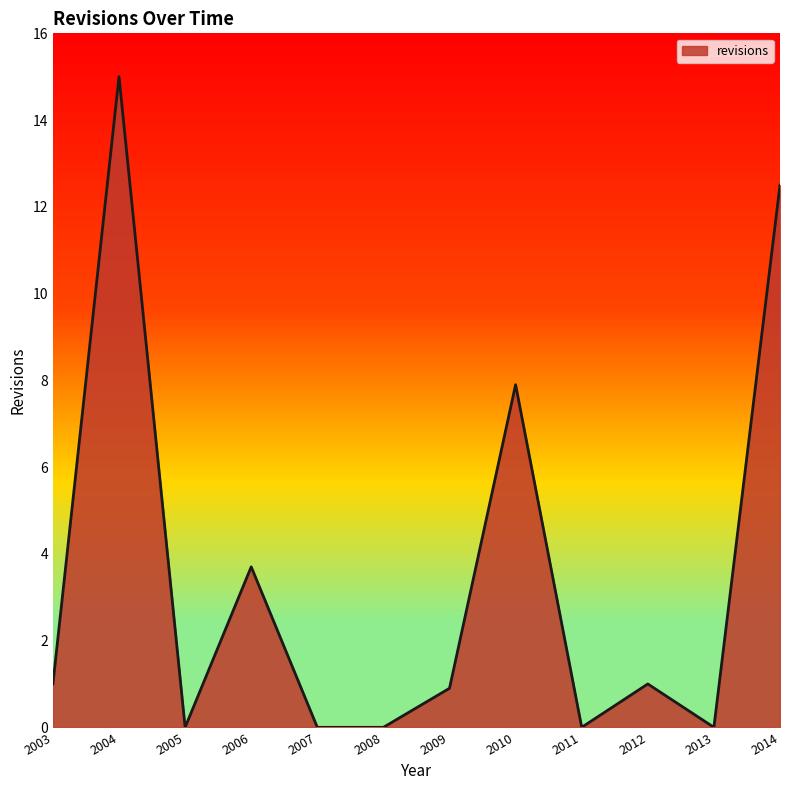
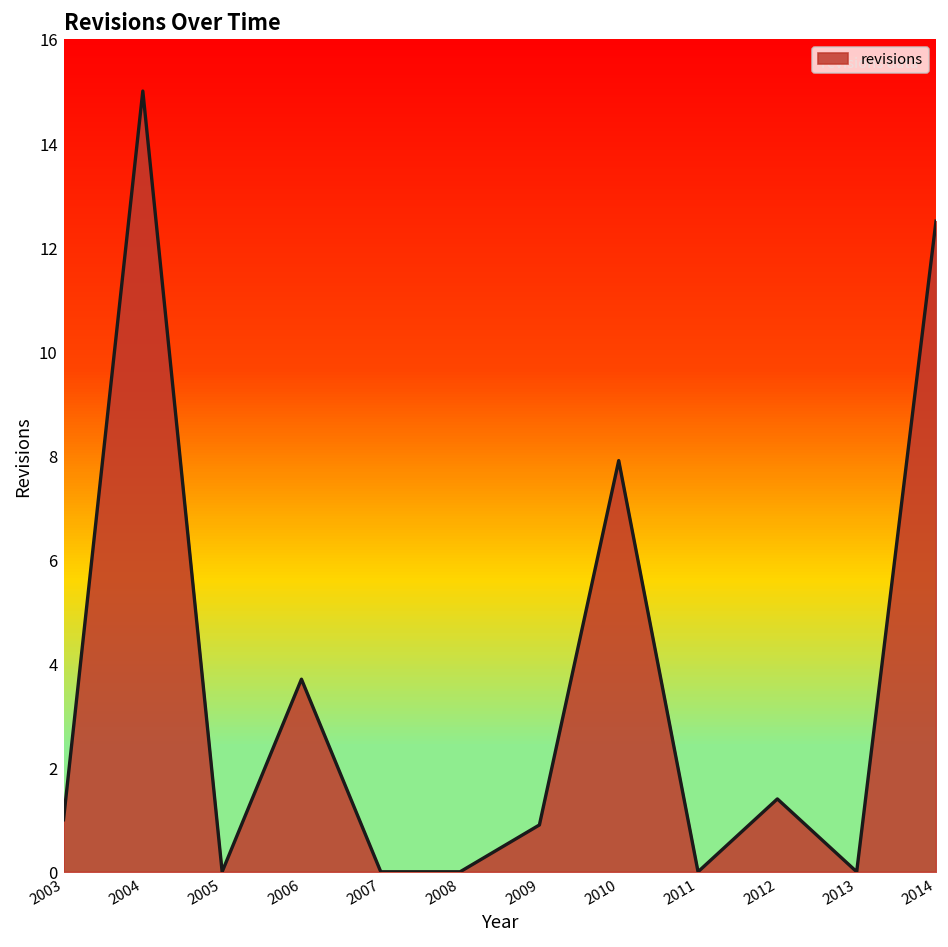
2012: 1.0 -> 1.4
